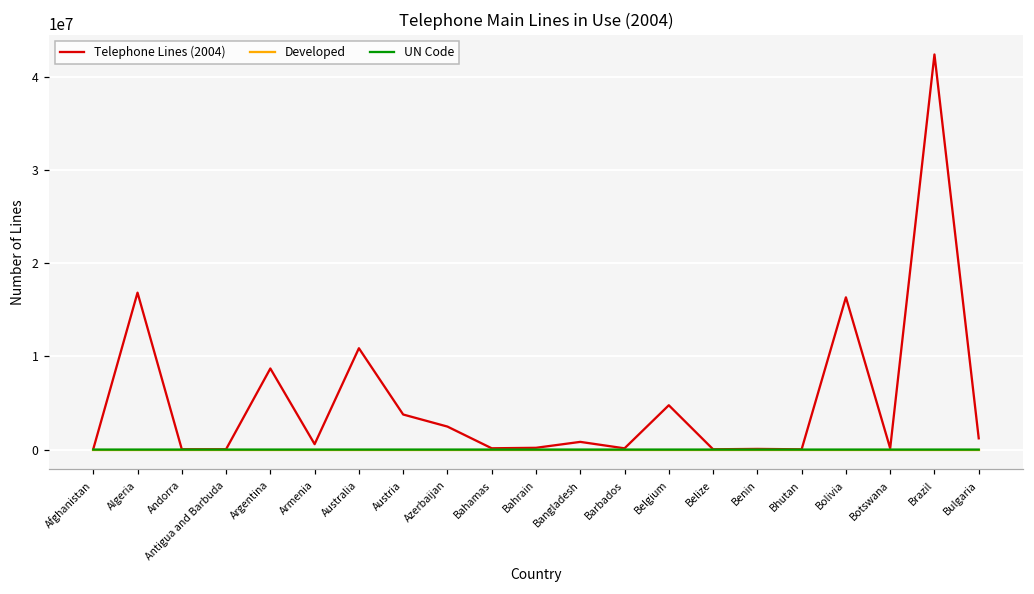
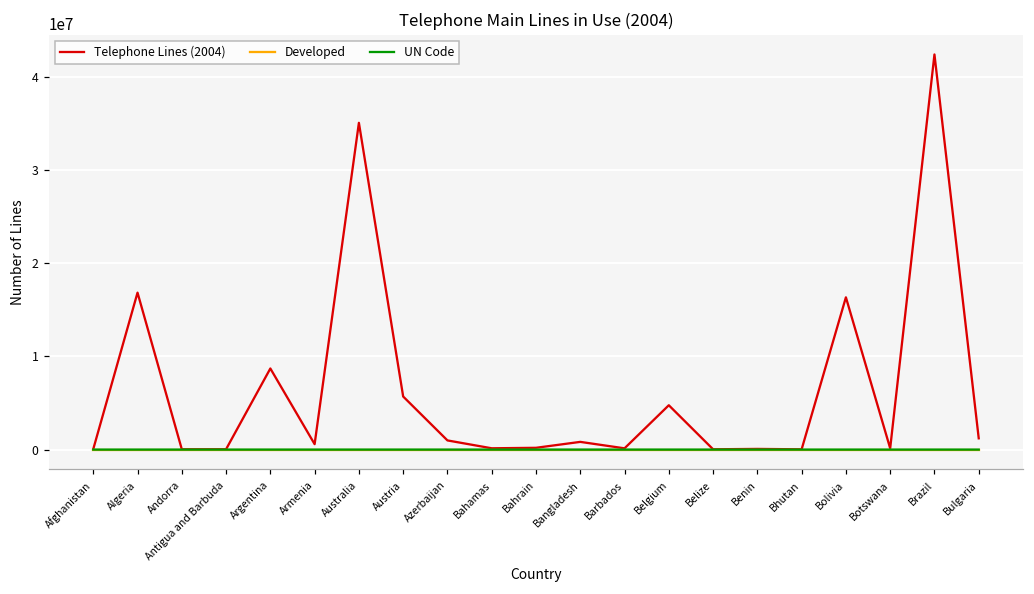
Telephone Lines (2004), Australia: 11000000 -> 35000000
Telephone Lines (2004), Austria: 4000000 -> 6000000
Telephone Lines (2004), Azerbaijan: 2000000 -> 1000000
